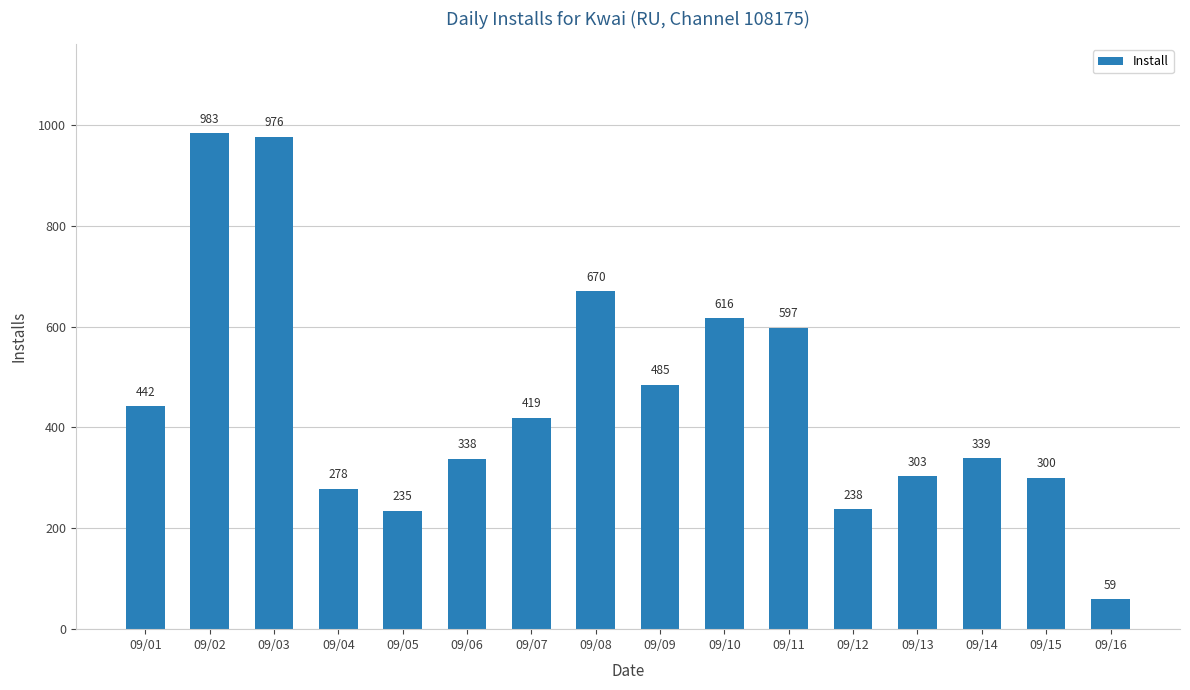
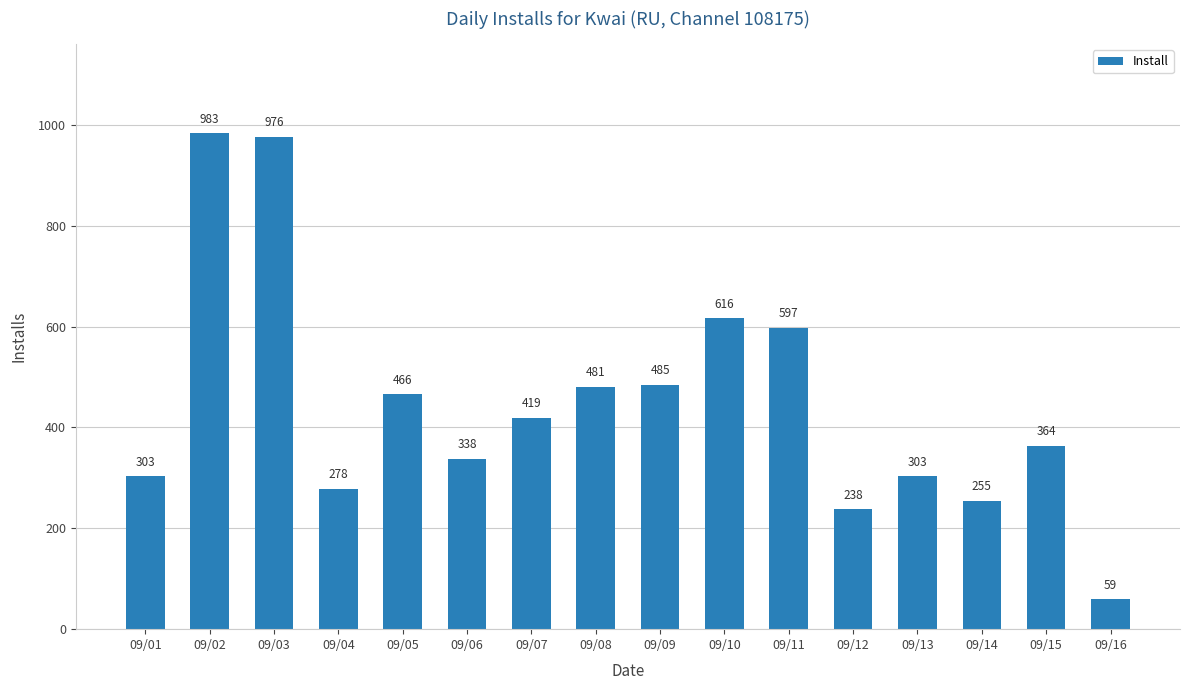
09/01: 442 -> 303
09/05: 235 -> 466
09/08: 670 -> 481
09/14: 339 -> 255
09/15: 300 -> 364
